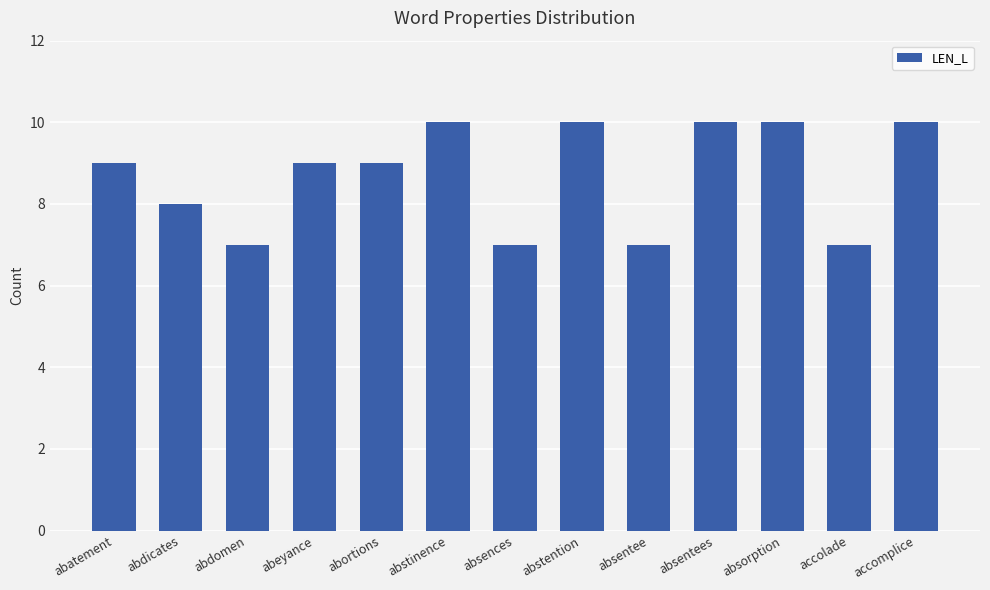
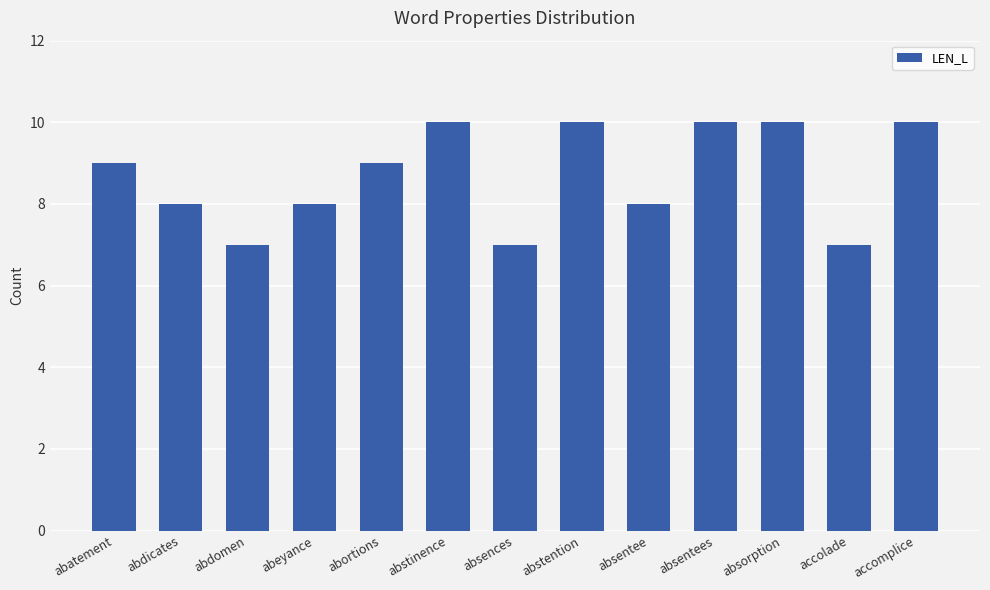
abeyance: 9 -> 8
absentee: 7 -> 8
